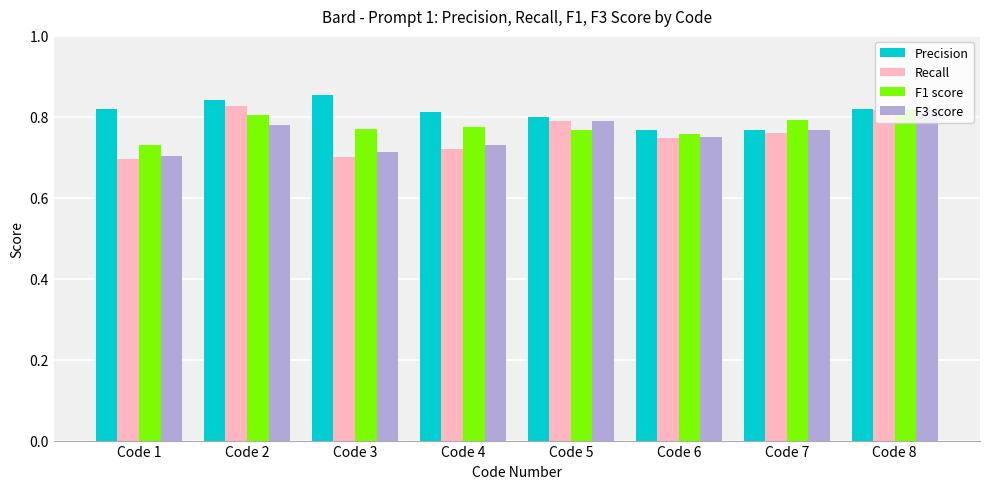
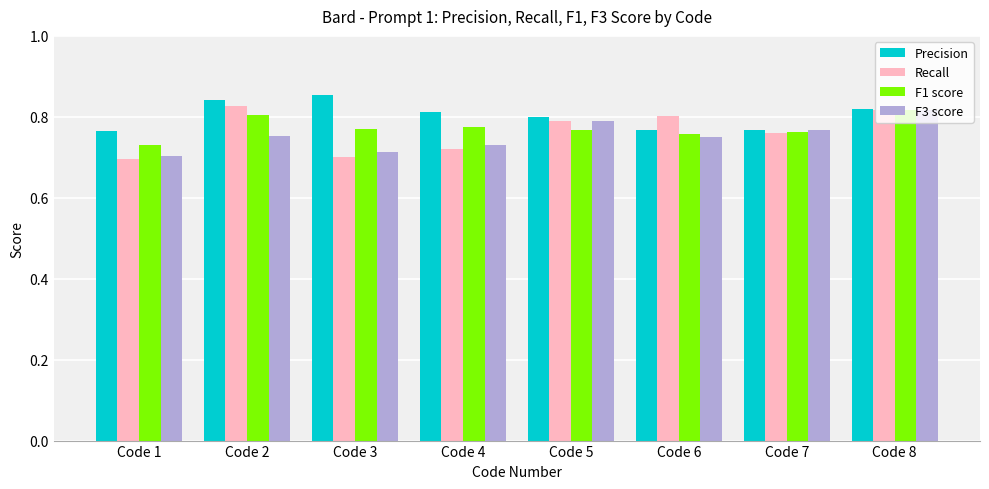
Precision, Code 1: 0.82 -> 0.76
F3 score, Code 2: 0.78 -> 0.75
Recall, Code 6: 0.75 -> 0.80
F1 score, Code 7: 0.79 -> 0.76
